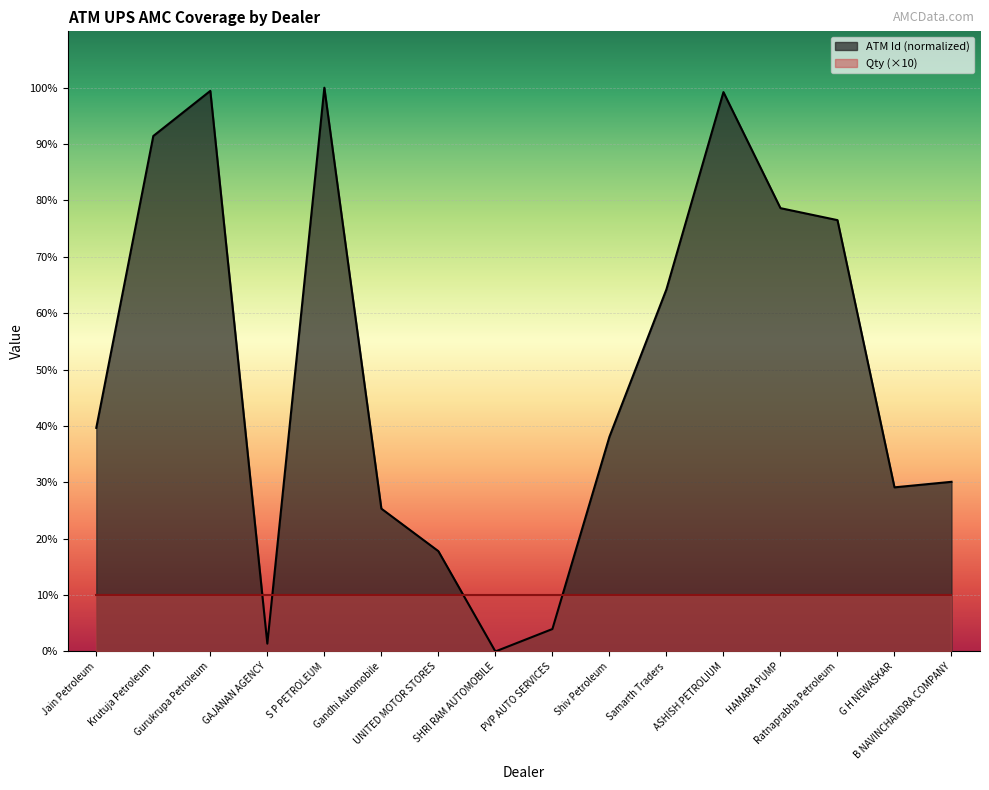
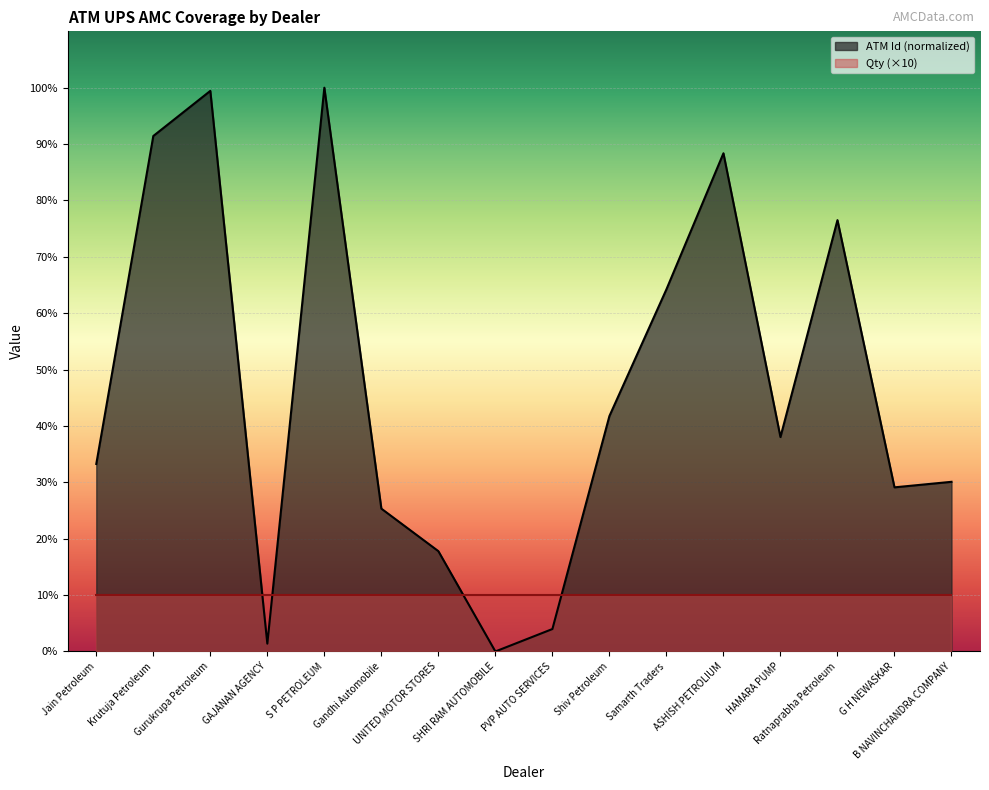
ATM Id (normalized), Jain Petroleum: 40% -> 33%
ATM Id (normalized), Shiv Petroleum: 38% -> 42%
ATM Id (normalized), ASHISH PETROLIUM: 99% -> 88%
ATM Id (normalized), HAMARA PUMP: 79% -> 38%
